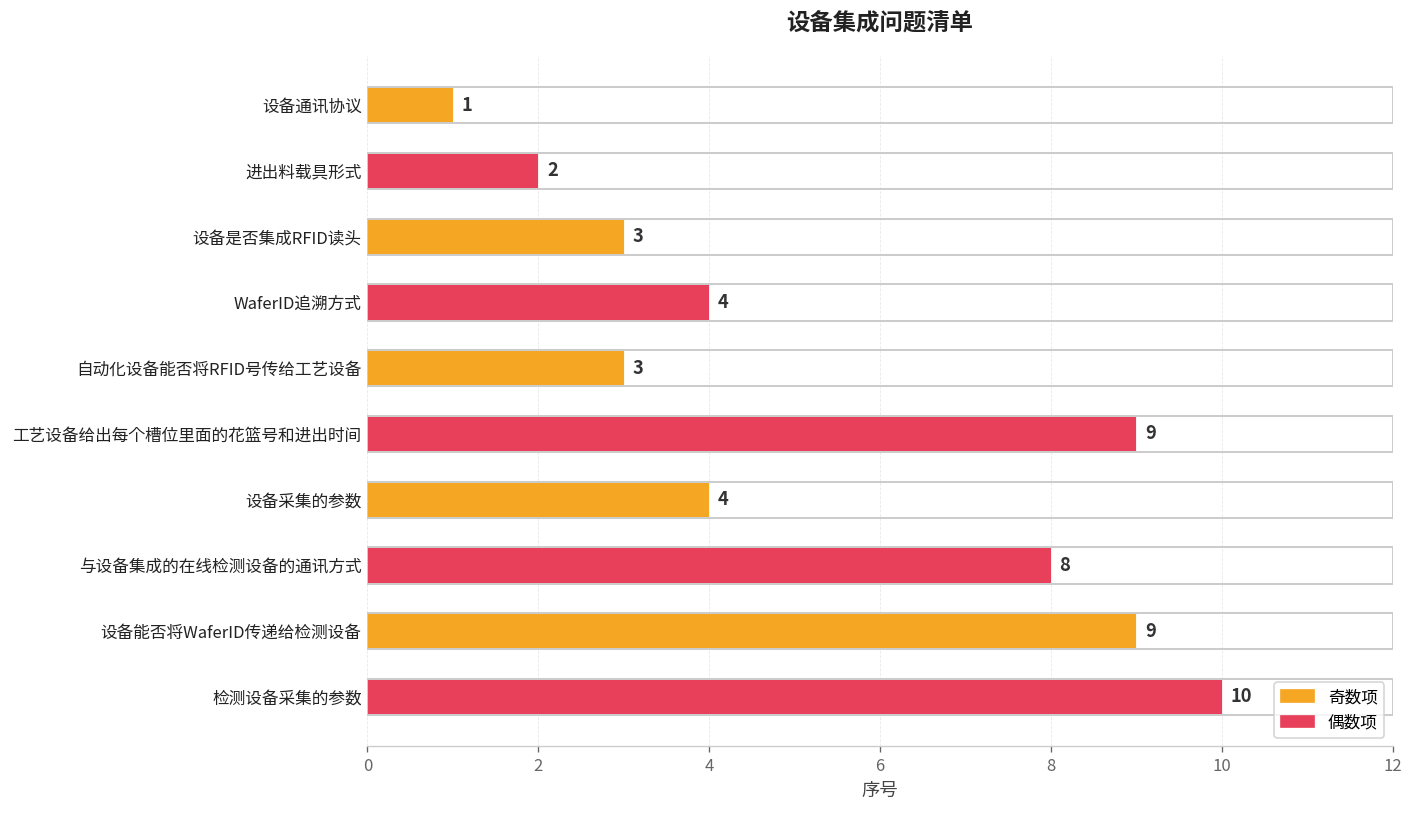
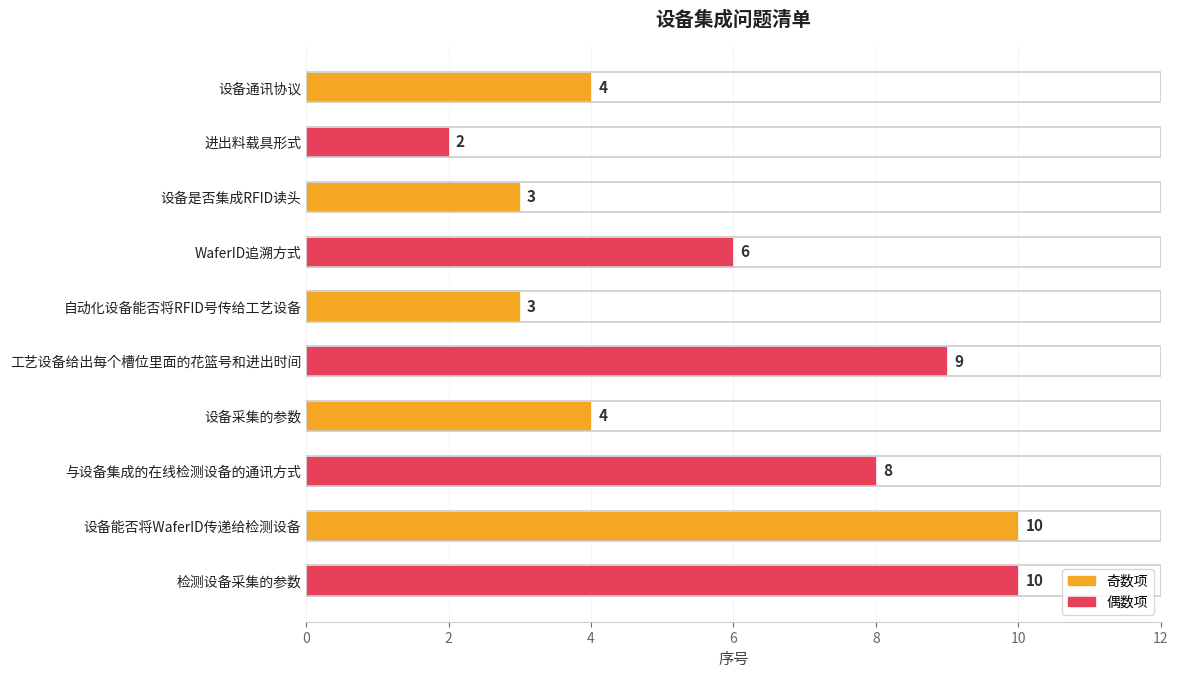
设备通讯协议: 1 -> 4
WaferID追溯方式: 4 -> 6
设备能否将WaferID传递给检测设备: 9 -> 10
